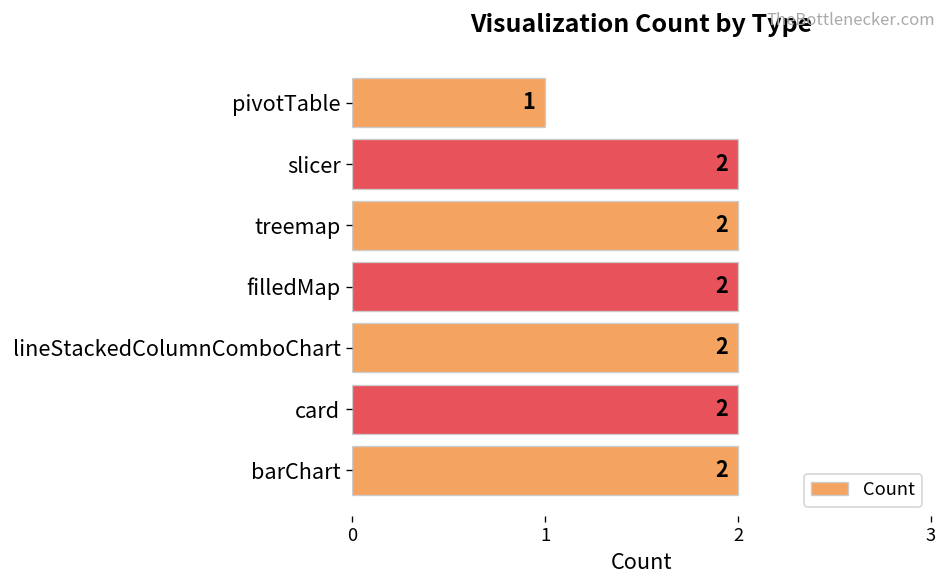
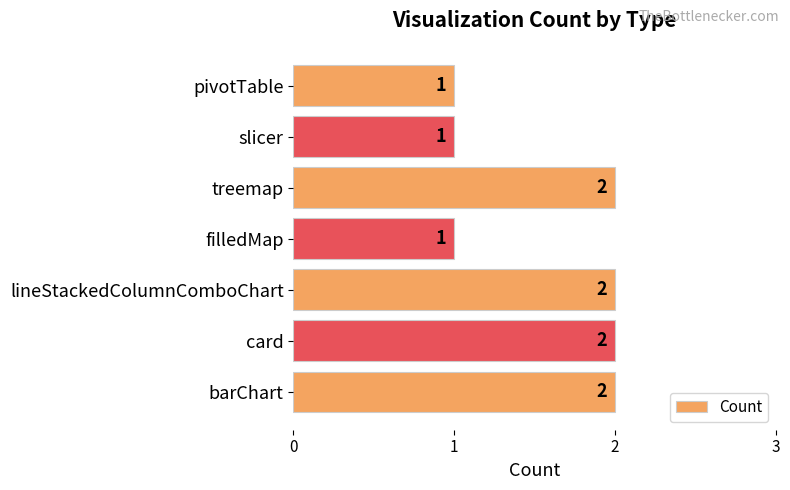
slicer: 2 -> 1
filledMap: 2 -> 1
